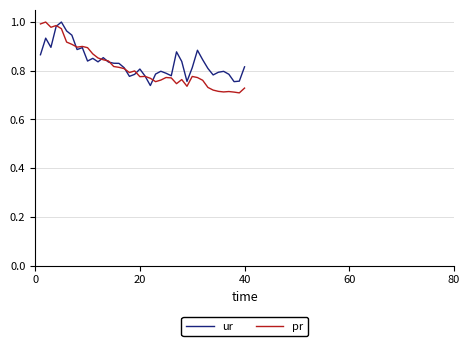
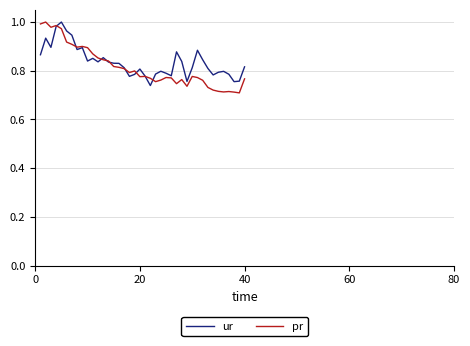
pr, 40: 0.73 -> 0.77
